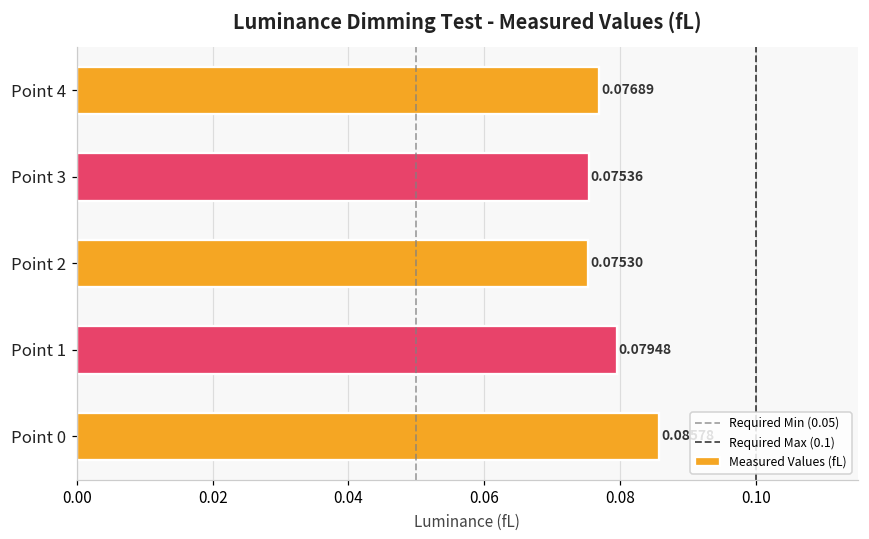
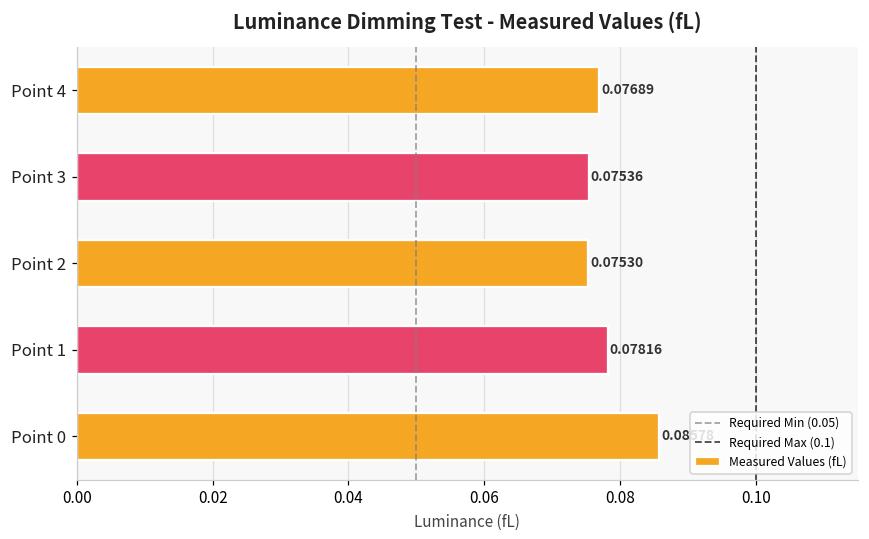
Point 1: 0.07948 -> 0.07816
